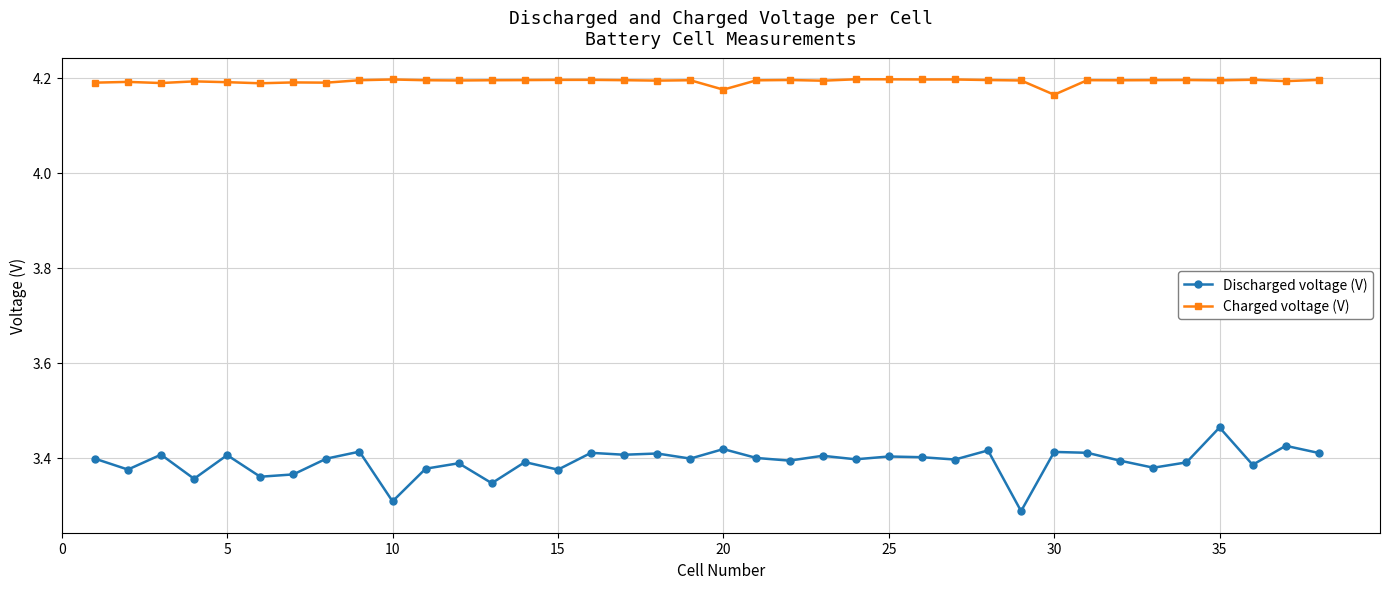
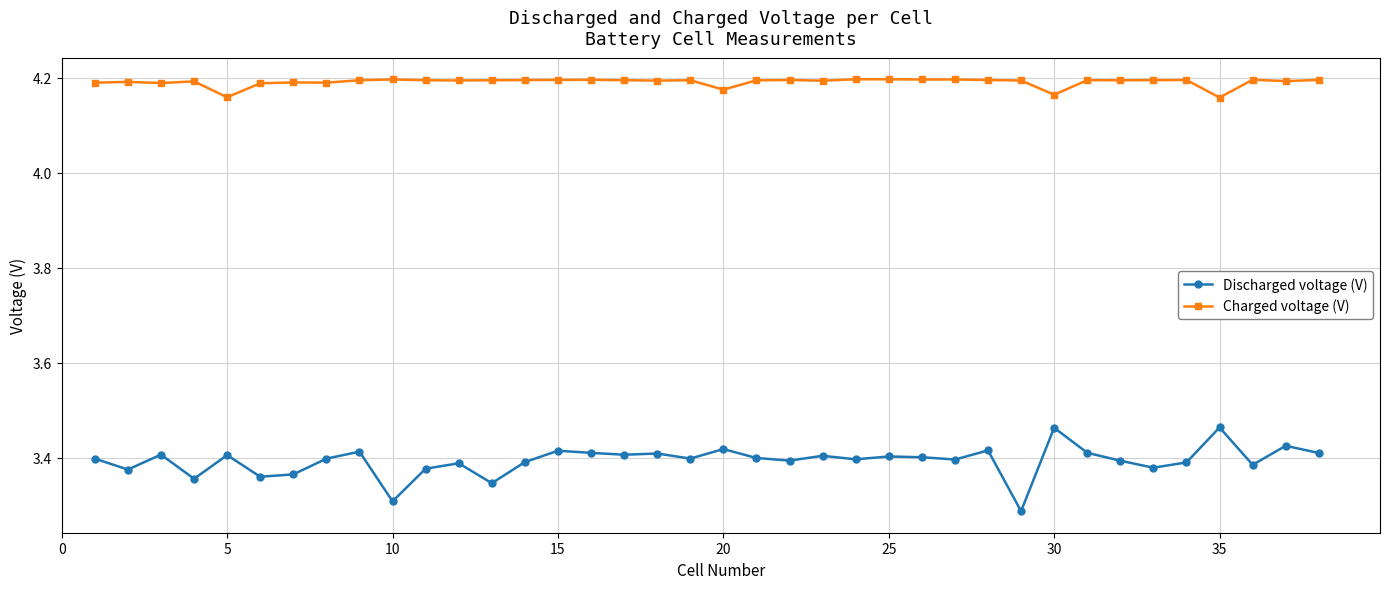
Charged voltage (V), 5: 4.19 -> 4.16
Discharged voltage (V), 15: 3.37 -> 3.41
Discharged voltage (V), 30: 3.41 -> 3.46
Charged voltage (V), 35: 4.19 -> 4.16
